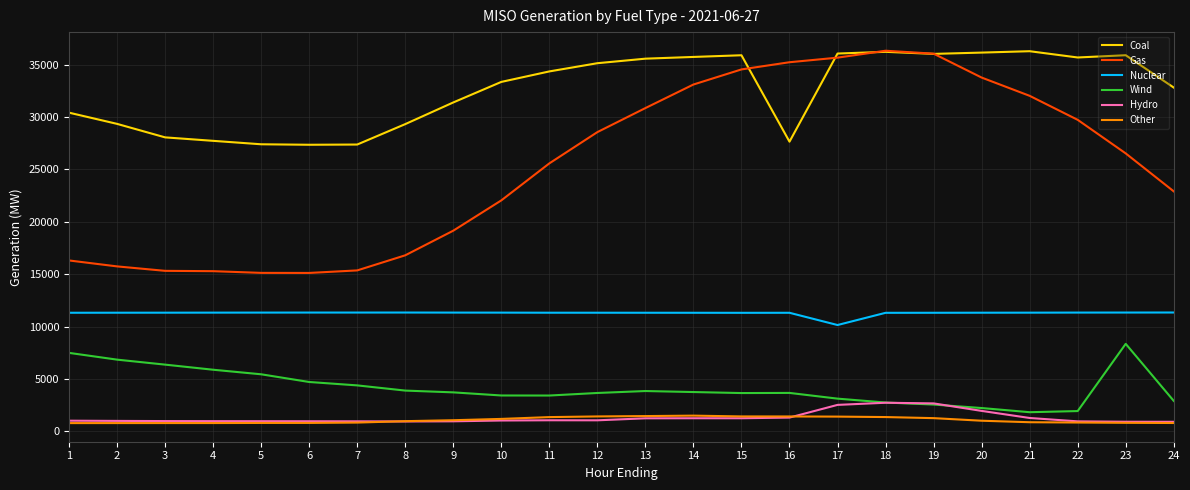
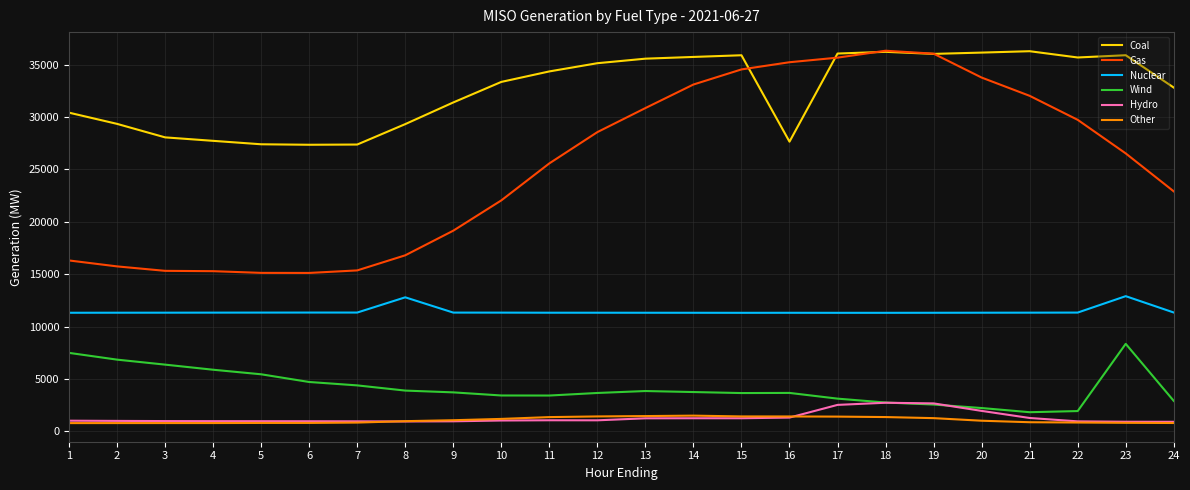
Nuclear, 8: 11300 -> 12800
Nuclear, 17: 10100 -> 11300
Nuclear, 23: 11300 -> 12900
